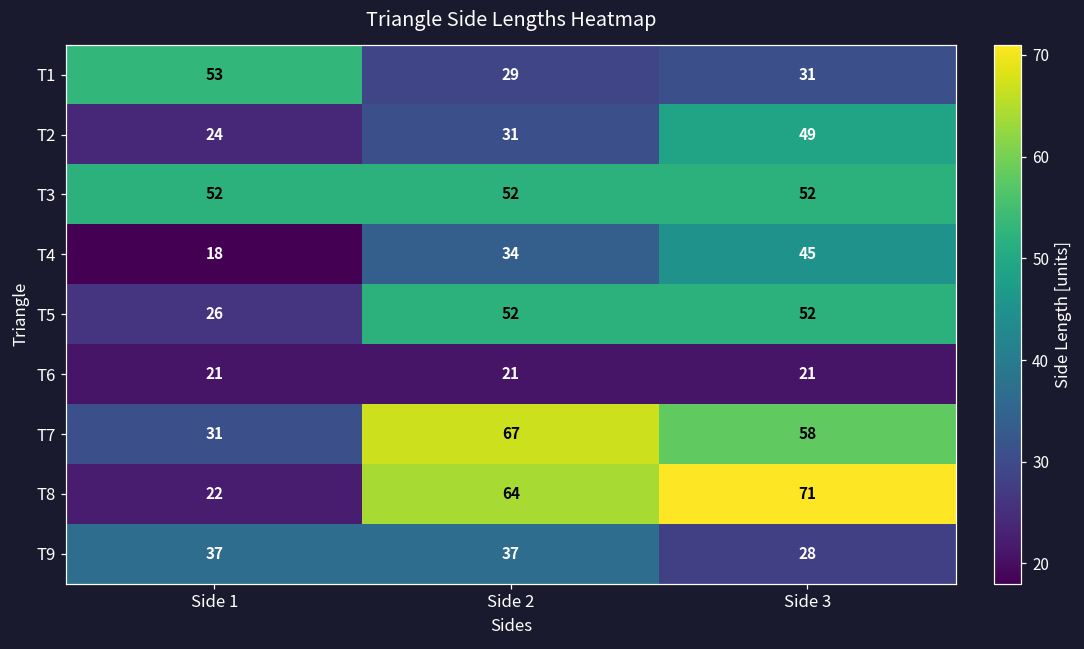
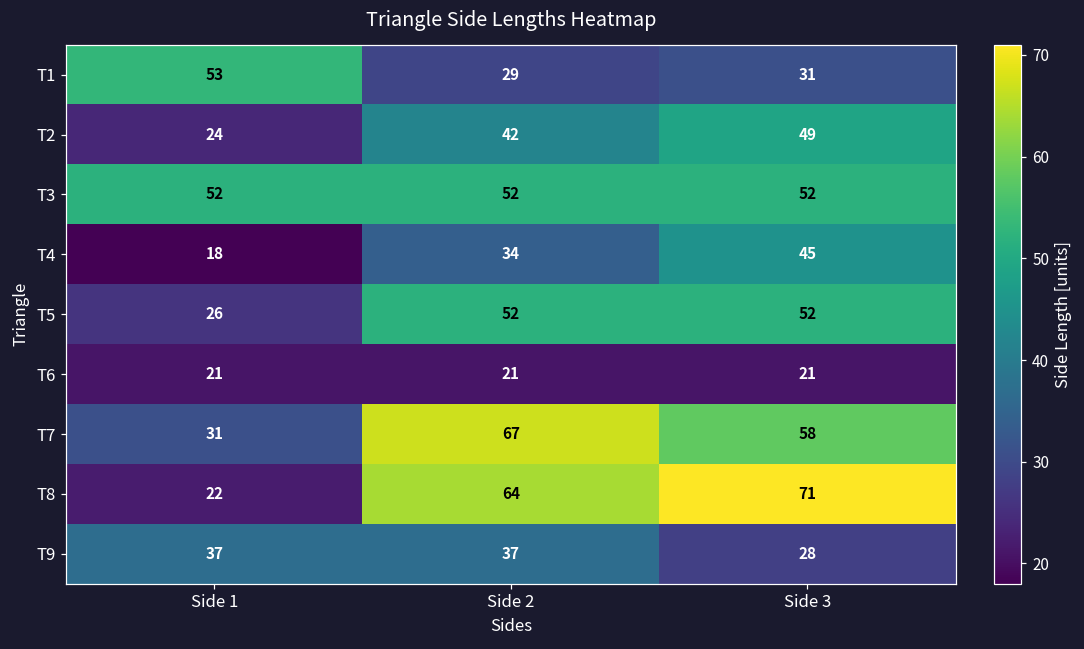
T2, Side 2: 31 -> 42
